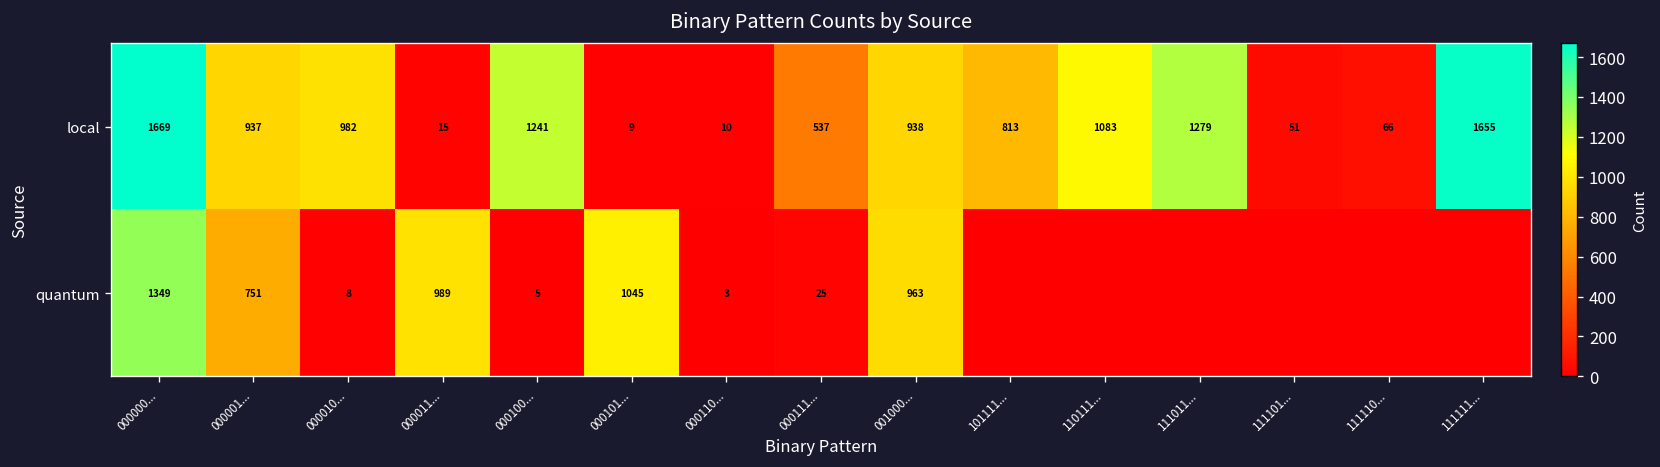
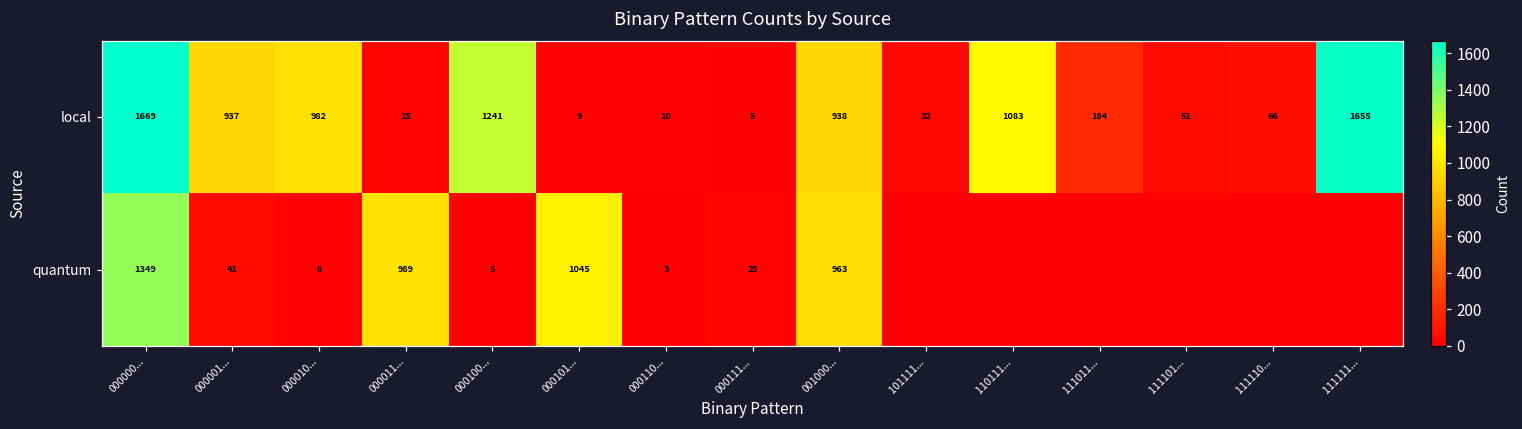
local, 000111...: 537 -> 5
local, 101111...: 813 -> 32
local, 111011...: 1279 -> 184
quantum, 000001...: 751 -> 41
